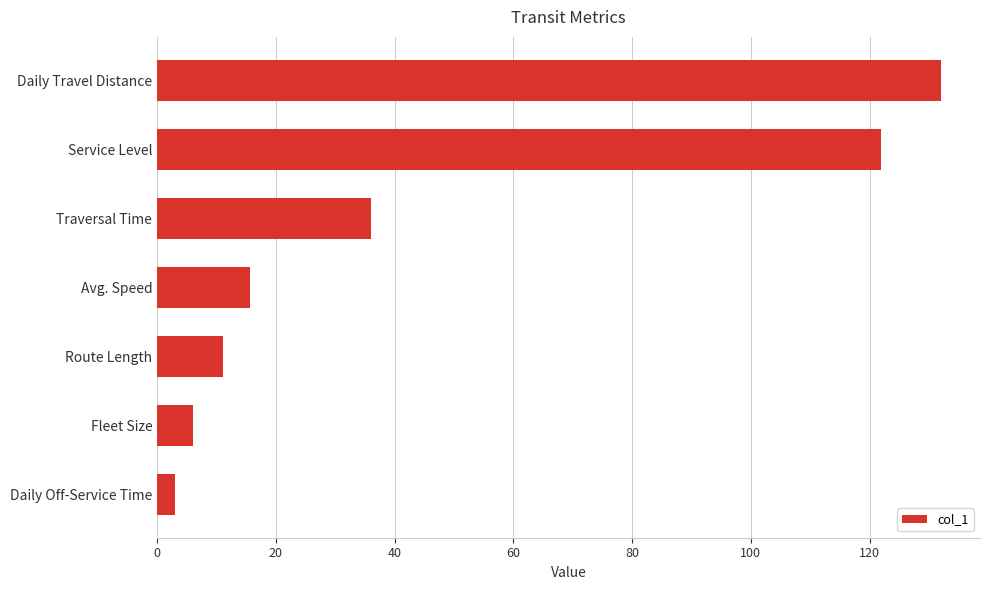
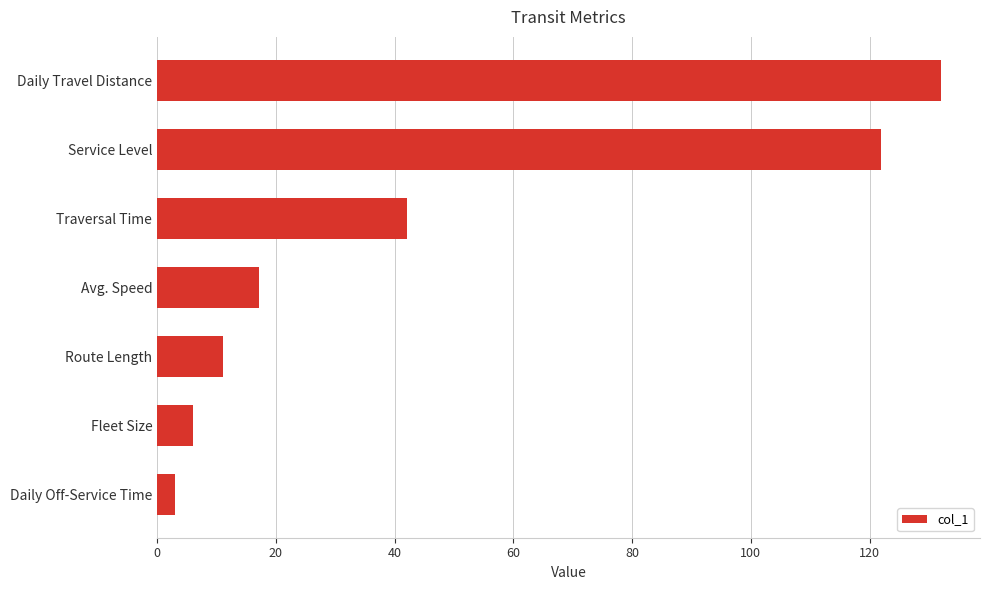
Traversal Time: 36 -> 42
Avg. Speed: 16 -> 17
